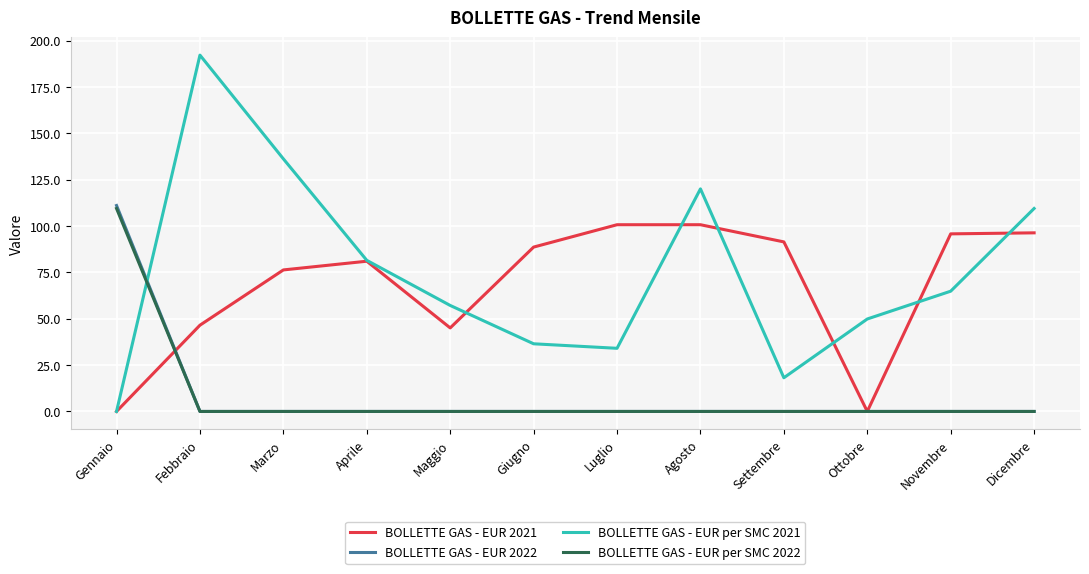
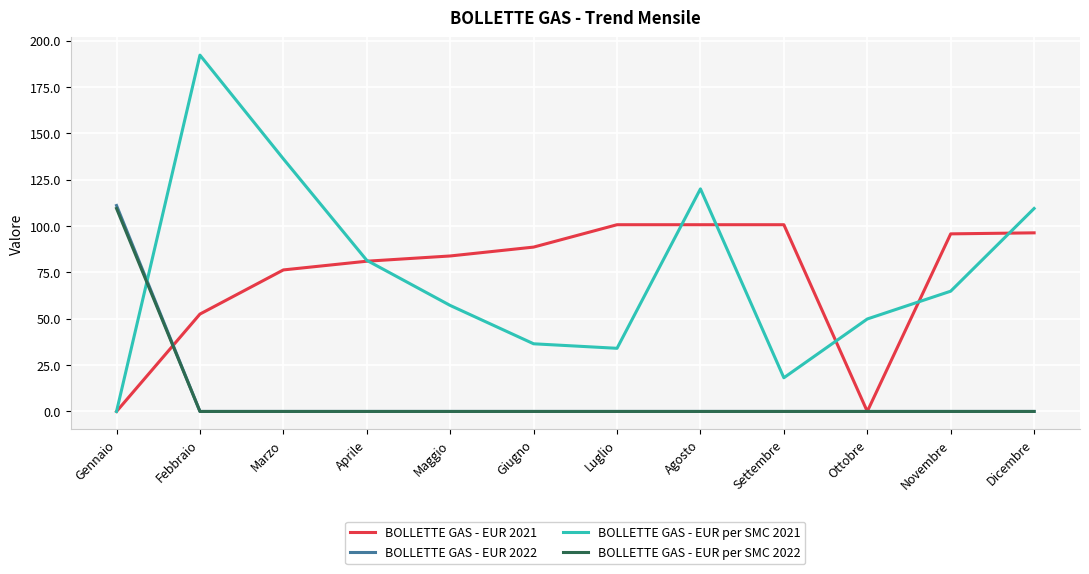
BOLLETTE GAS - EUR 2021, Febbraio: 47 -> 53
BOLLETTE GAS - EUR 2021, Maggio: 45 -> 84
BOLLETTE GAS - EUR 2021, Settembre: 91 -> 101
